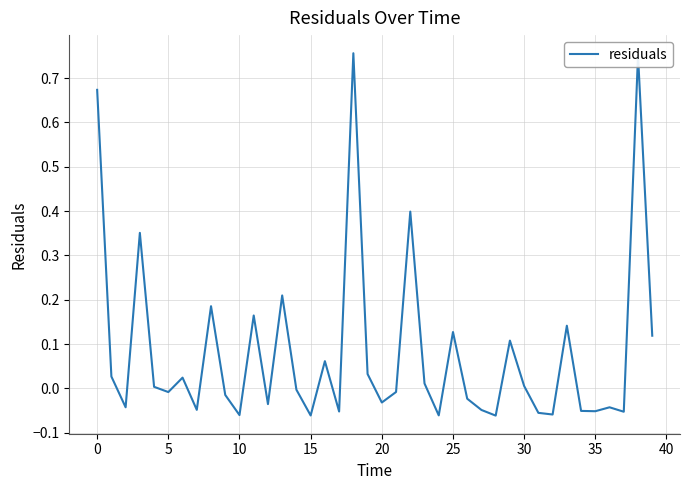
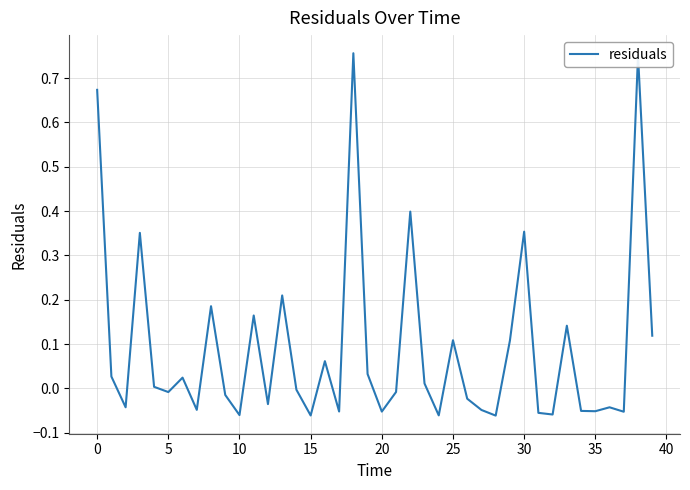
20: -0.03 -> -0.05
25: 0.13 -> 0.11
30: 0.01 -> 0.35
